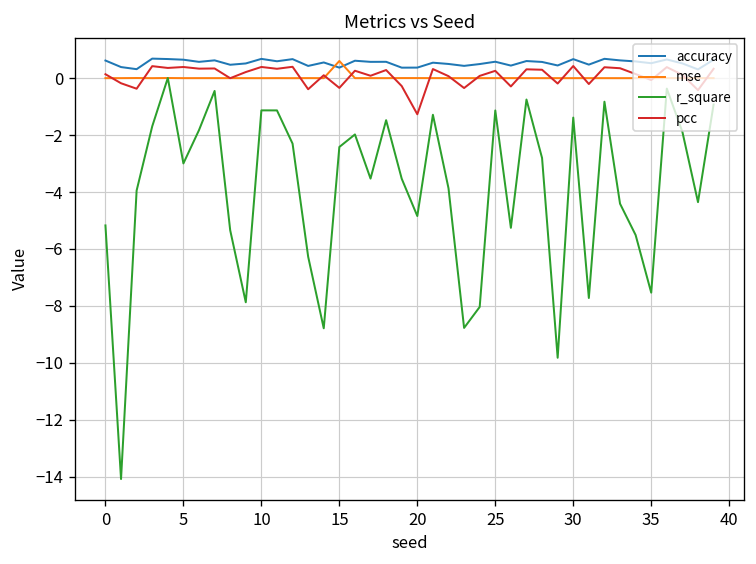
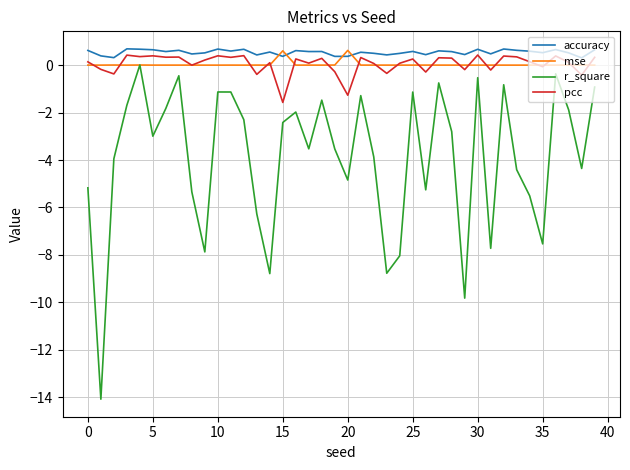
pcc, 15: -0.3 -> -1.6
mse, 20: 0.0 -> 0.6
r_square, 30: -1.4 -> -0.5
